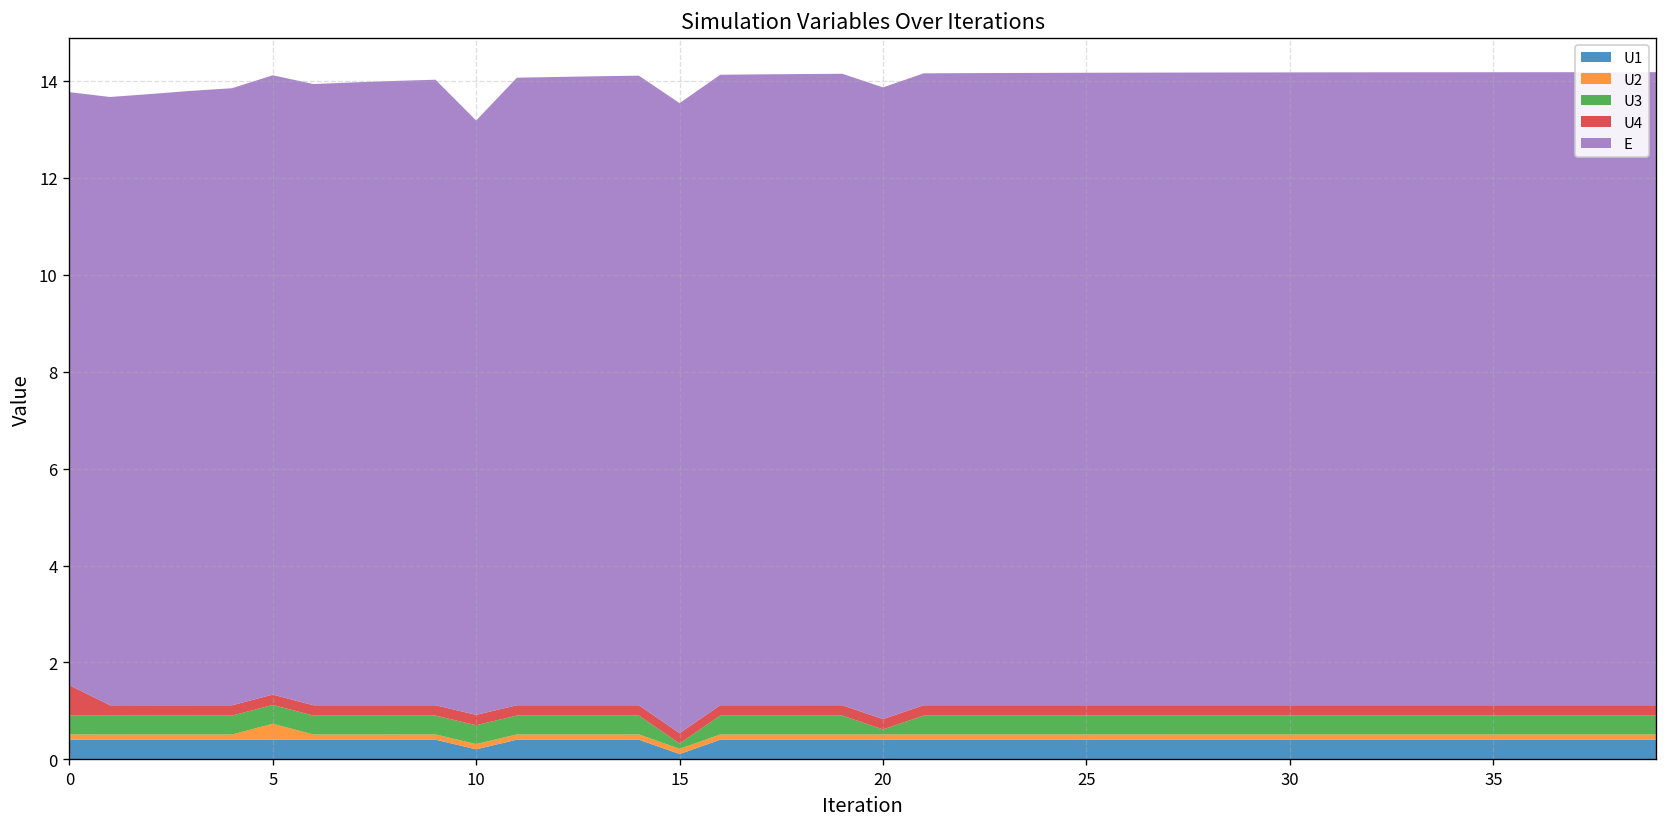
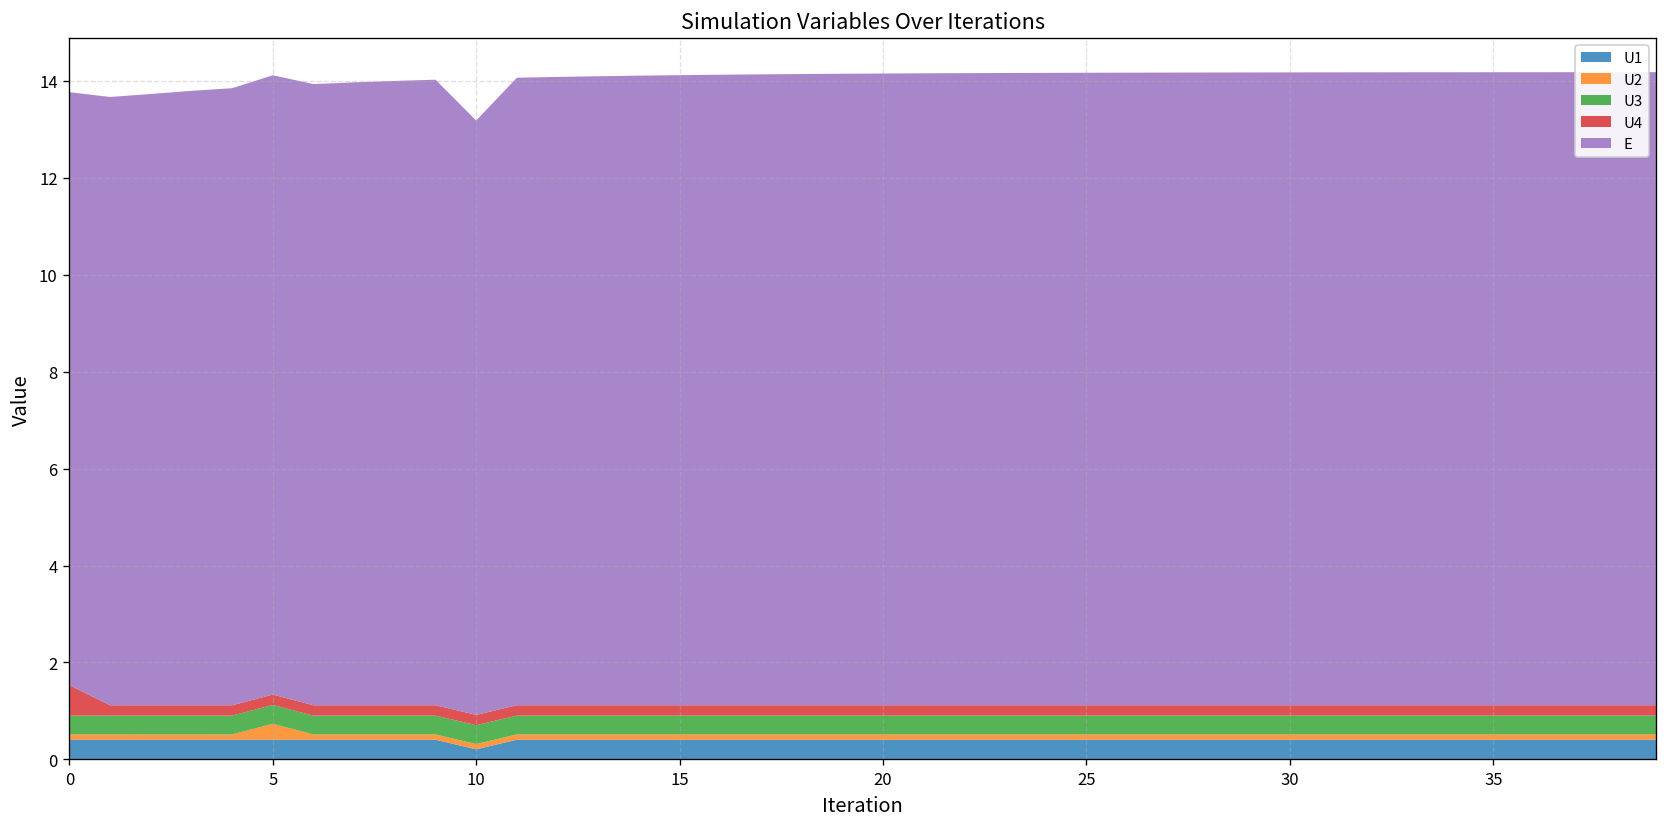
U1, 15: 0.1 -> 0.4
U3, 15: 0.1 -> 0.4
U3, 20: 0.1 -> 0.4
